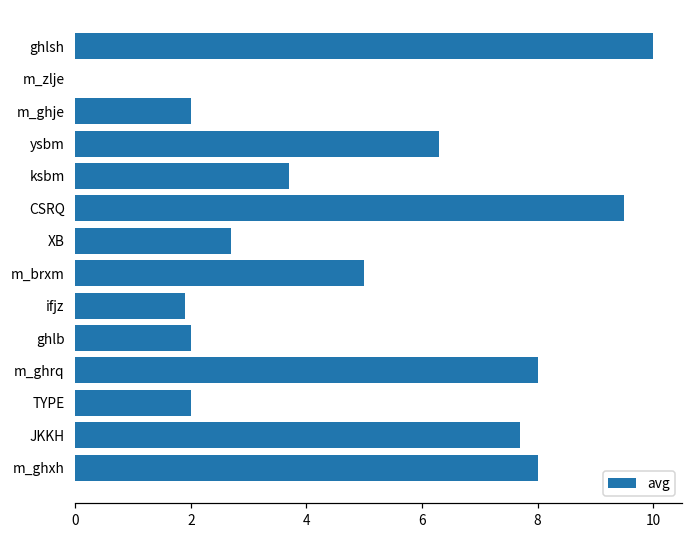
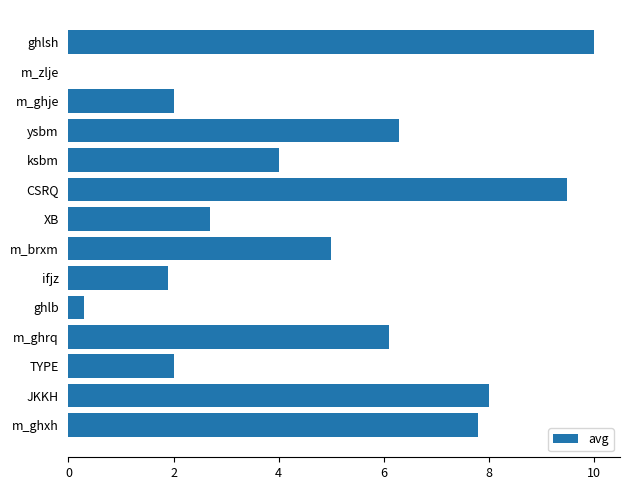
ksbm: 3.7 -> 4.0
ghlb: 2.0 -> 0.3
m_ghrq: 8.0 -> 6.1
JKKH: 7.7 -> 8.0
m_ghxh: 8.0 -> 7.8
